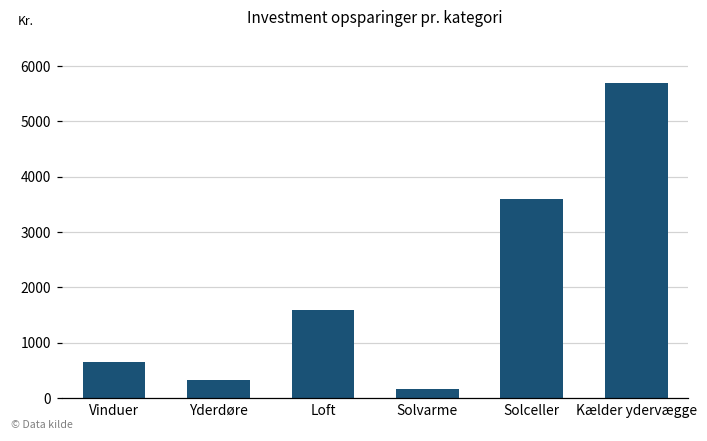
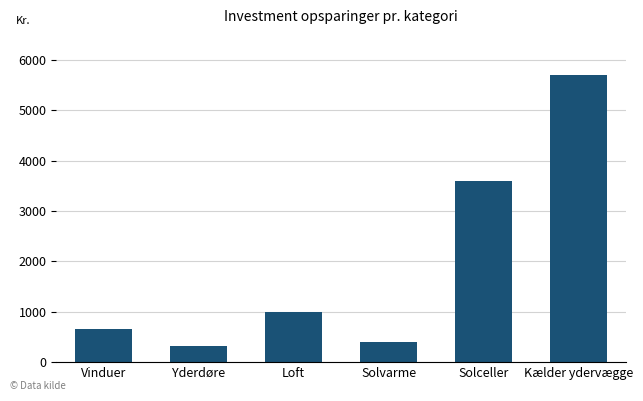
Loft: 1600 -> 1000
Solvarme: 200 -> 400
